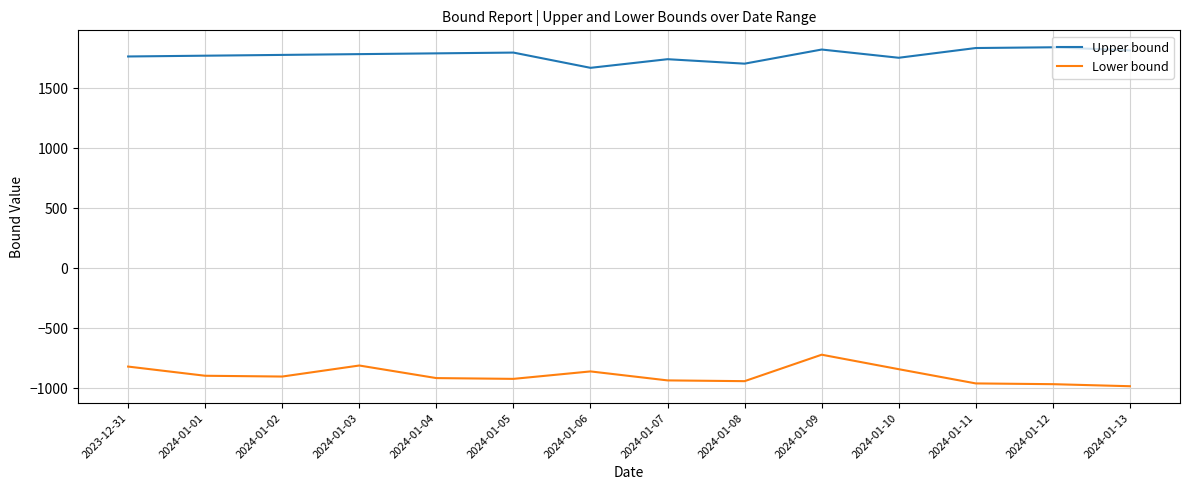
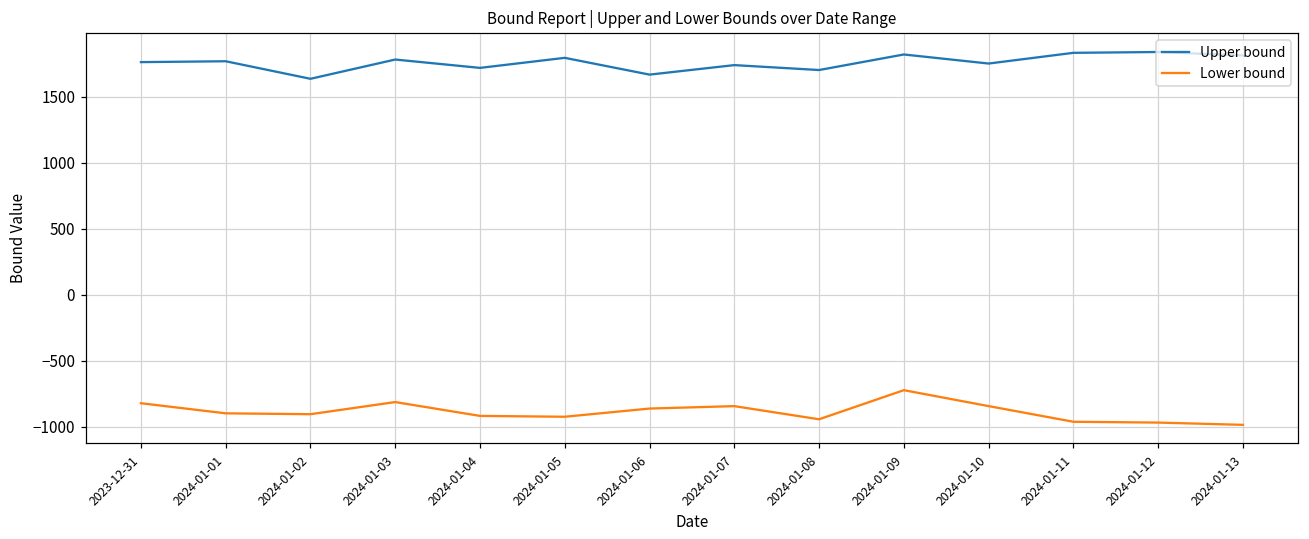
Upper bound, 2024-01-02: 1780 -> 1640
Upper bound, 2024-01-04: 1790 -> 1720
Lower bound, 2024-01-07: -940 -> -840
